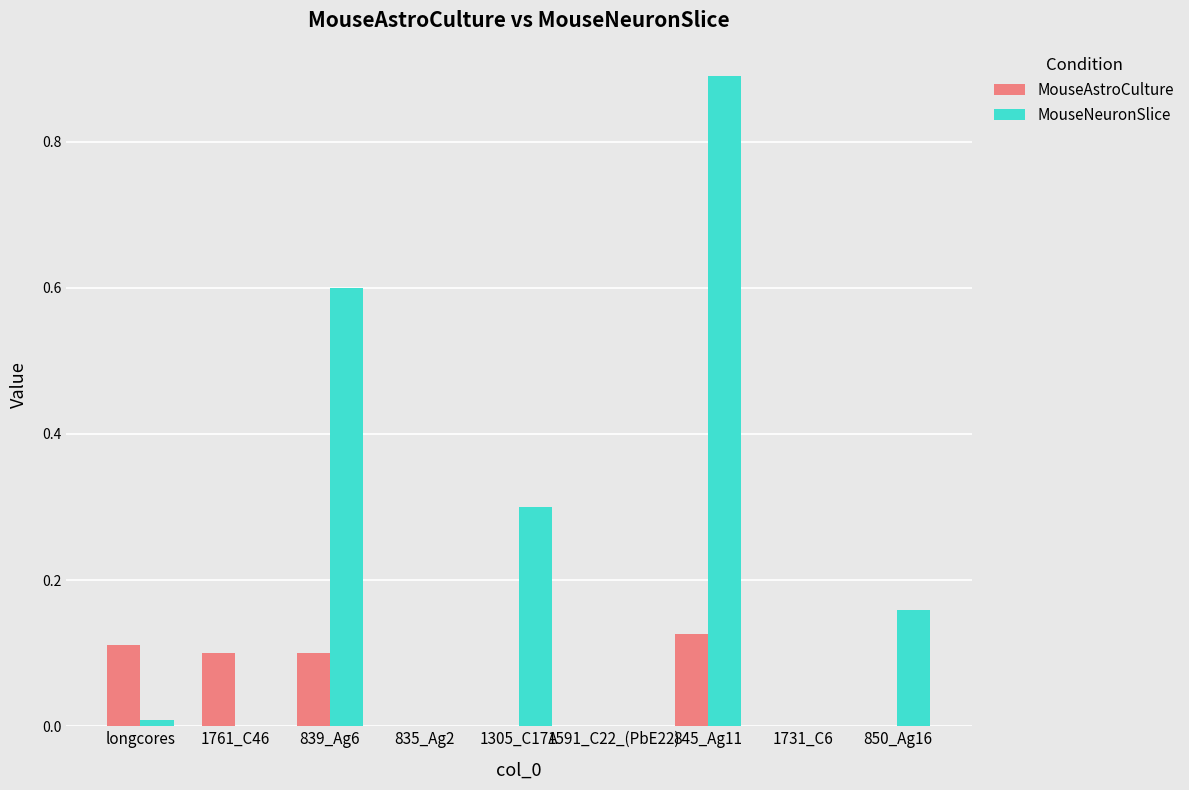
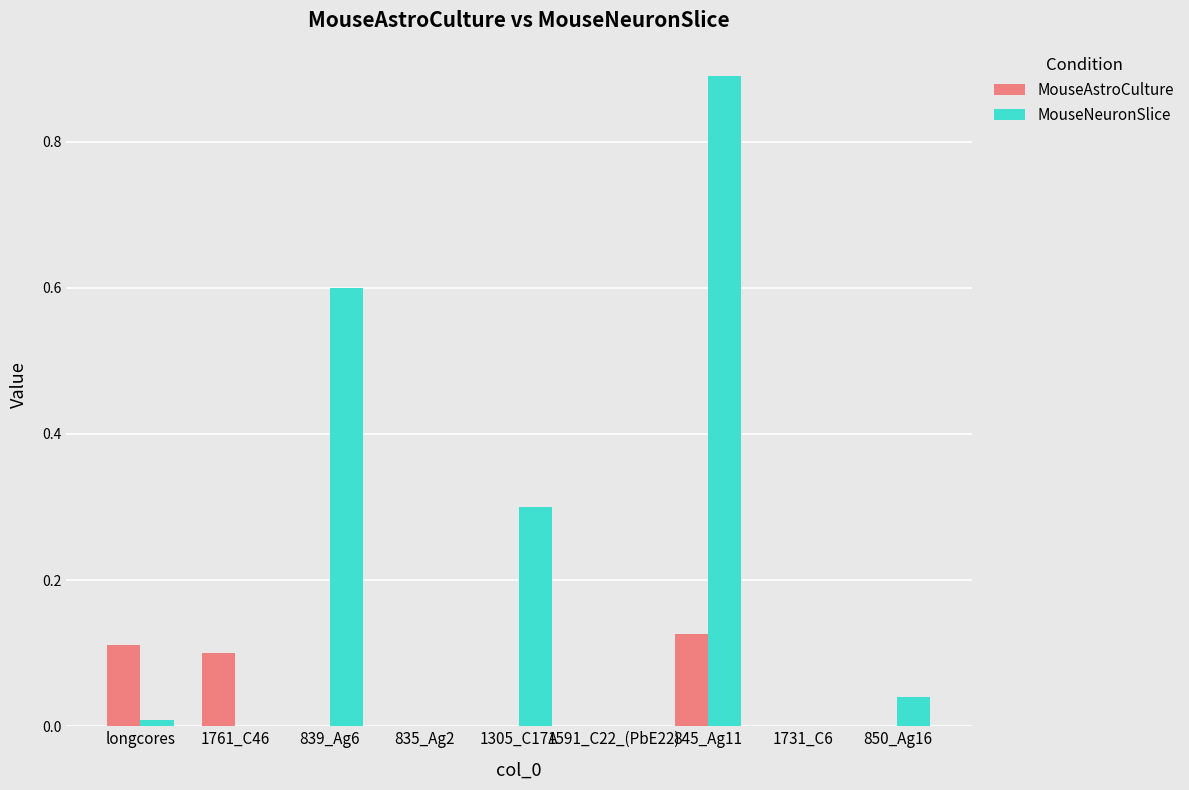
MouseAstroCulture, 839_Ag6: 0.1 -> 0.0
MouseNeuronSlice, 850_Ag16: 0.16 -> 0.04
